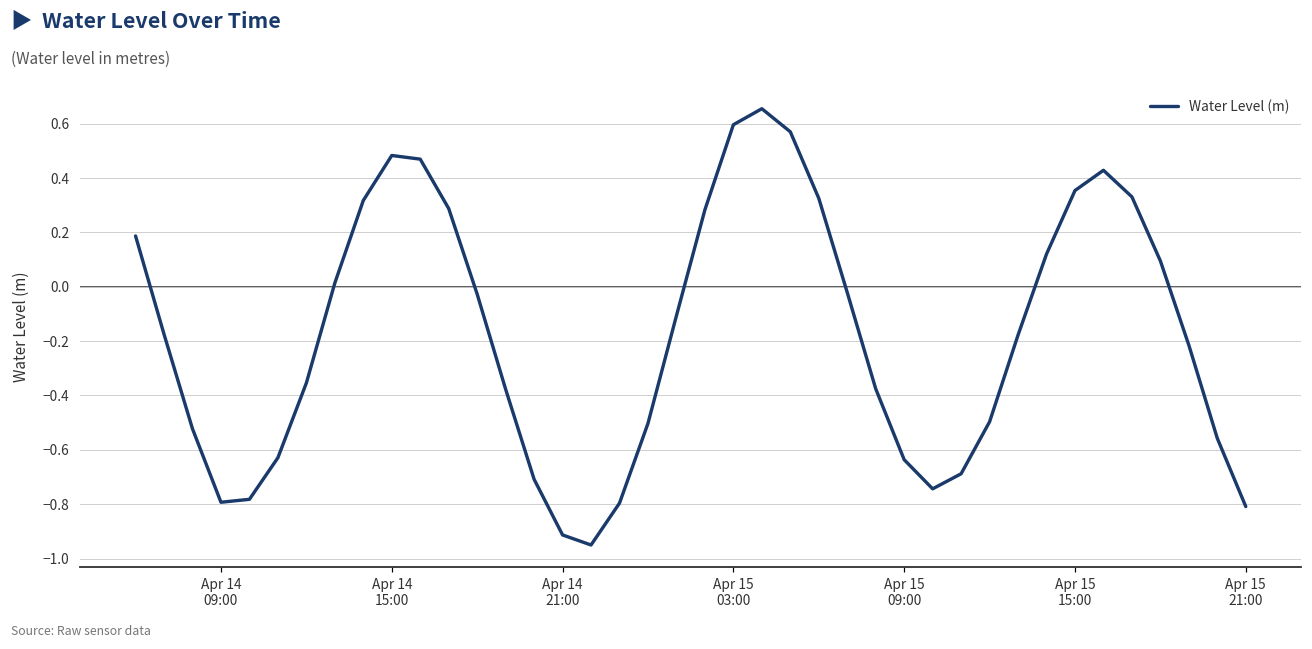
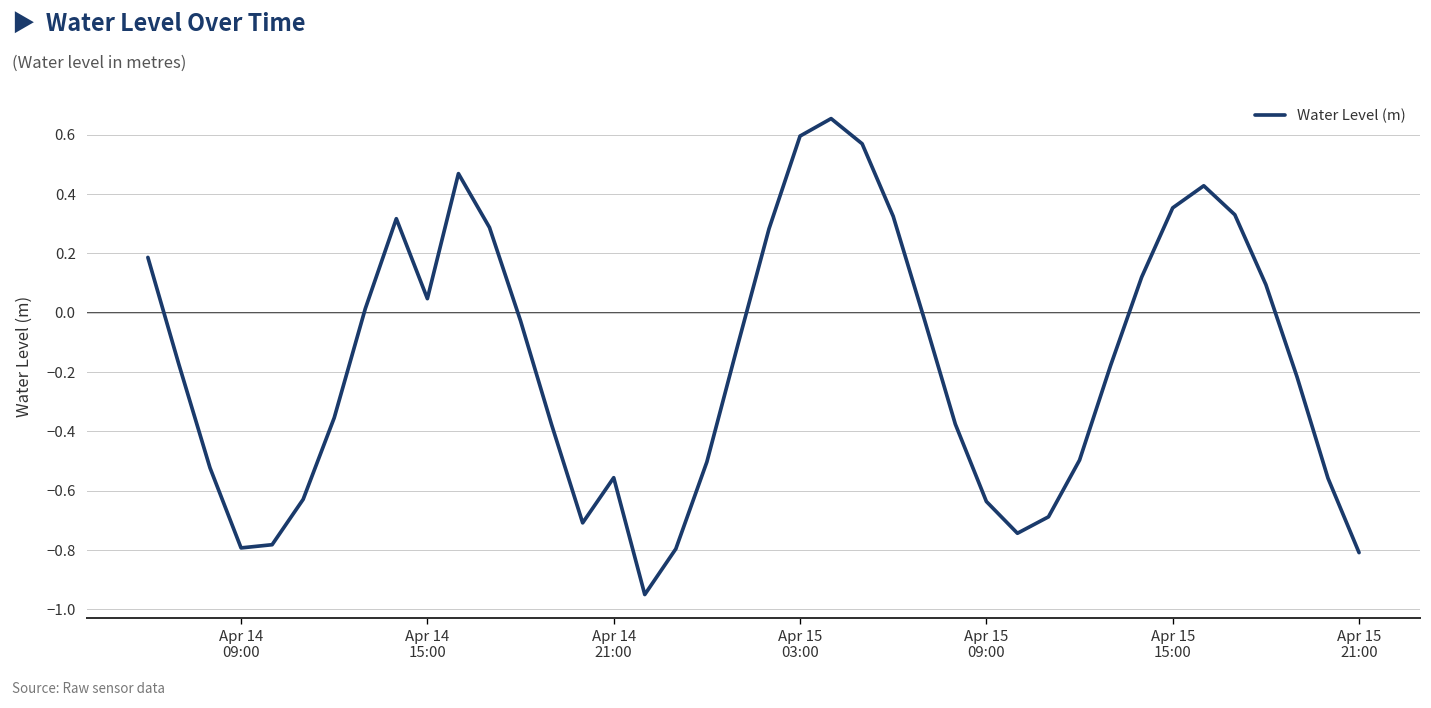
Apr 14 15:00: 0.48 -> 0.05
Apr 14 21:00: -0.91 -> -0.56
